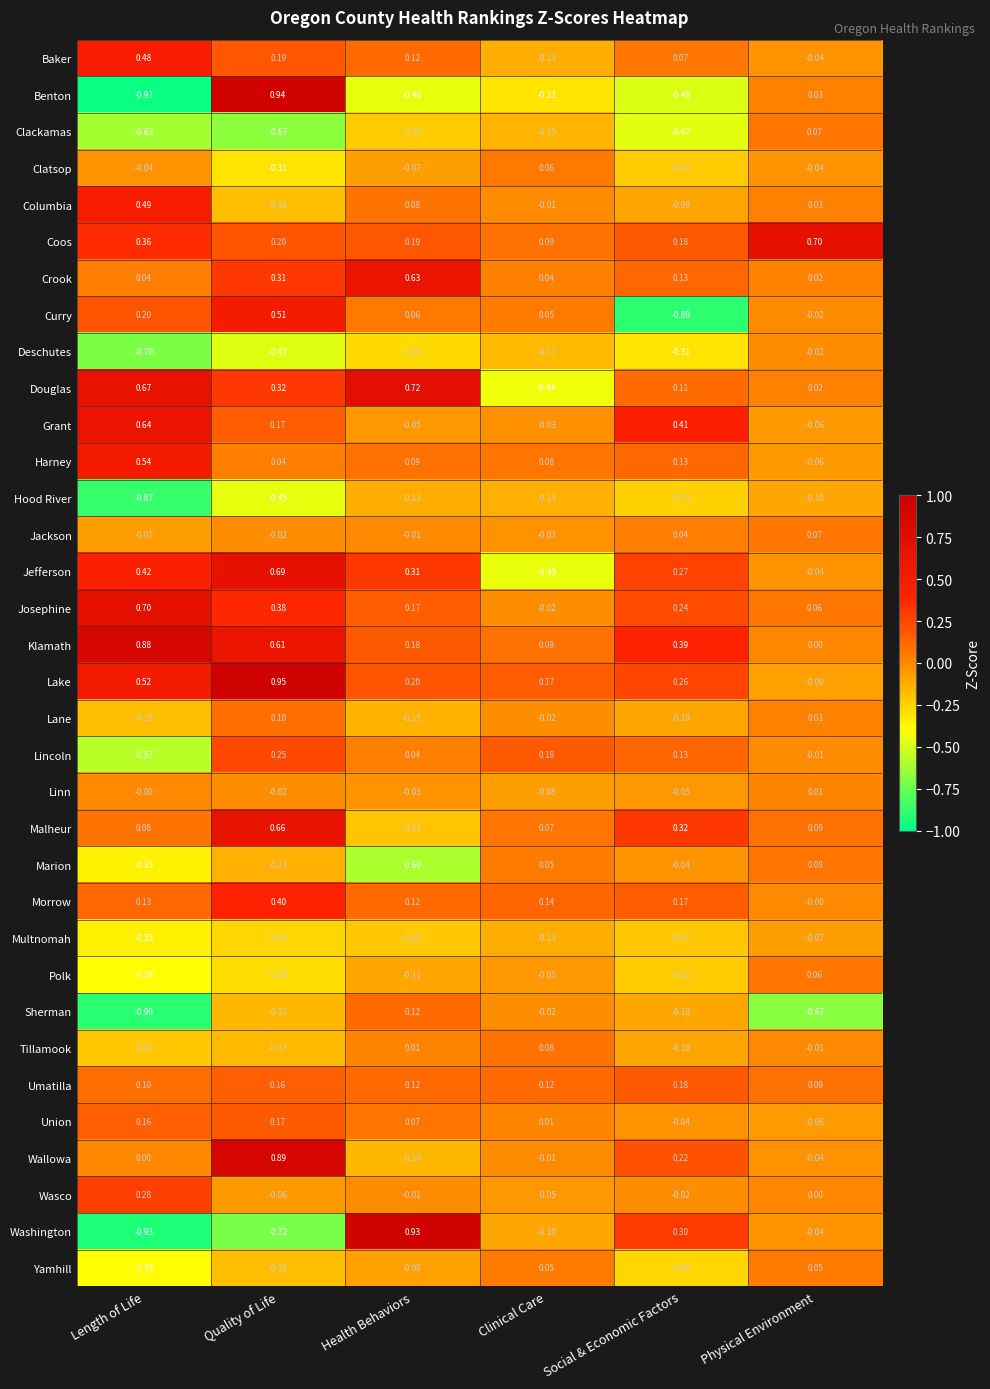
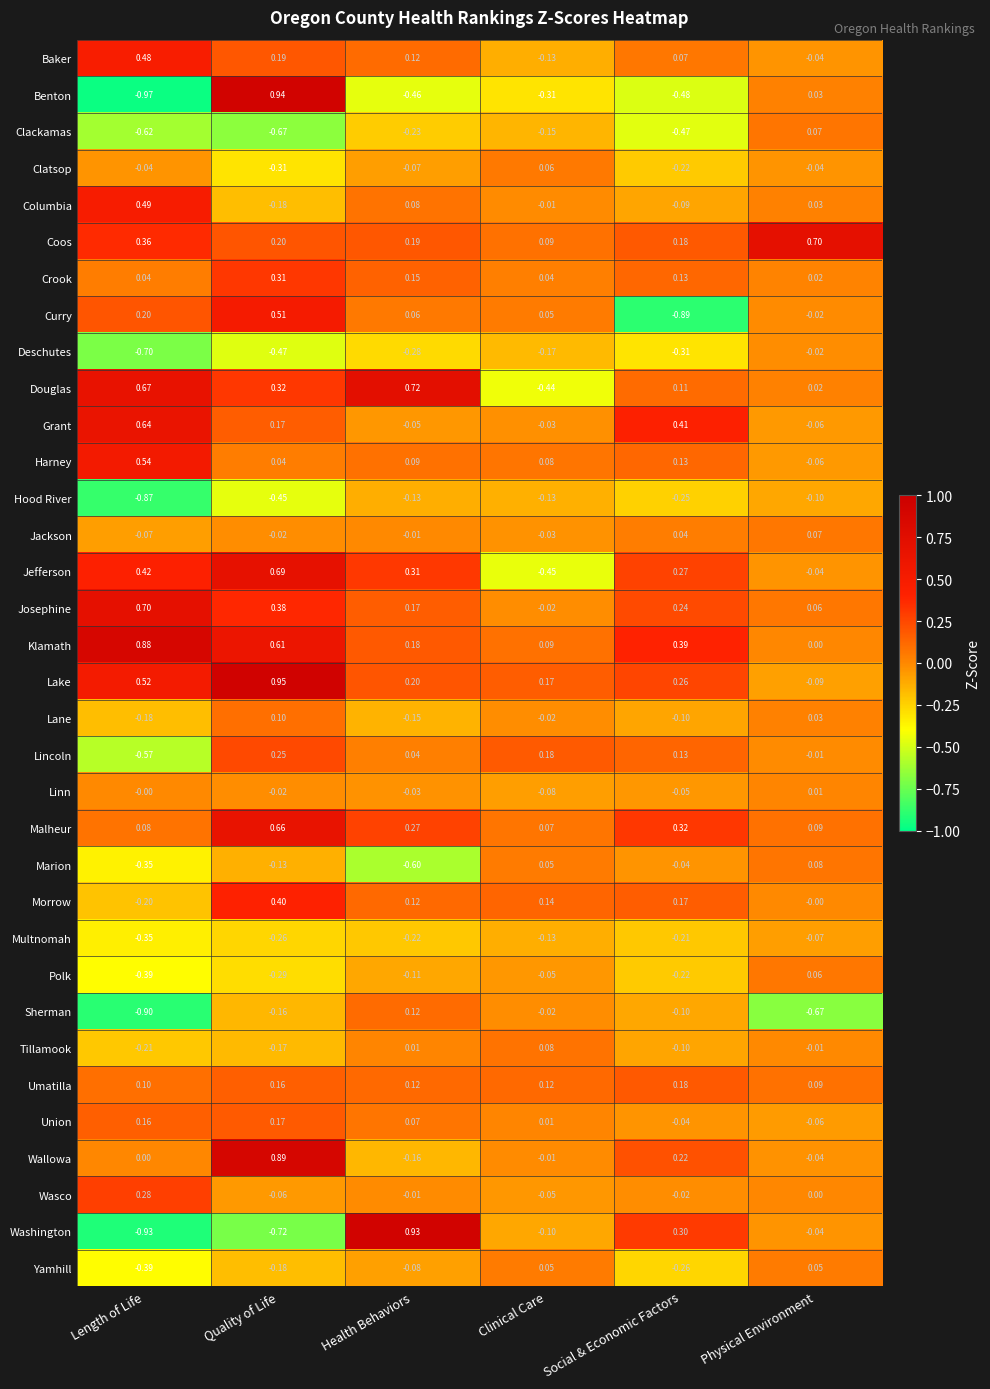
Crook, Health Behaviors: 0.63 -> 0.15
Malheur, Health Behaviors: -0.21 -> 0.27
Morrow, Length of Life: 0.13 -> -0.20
